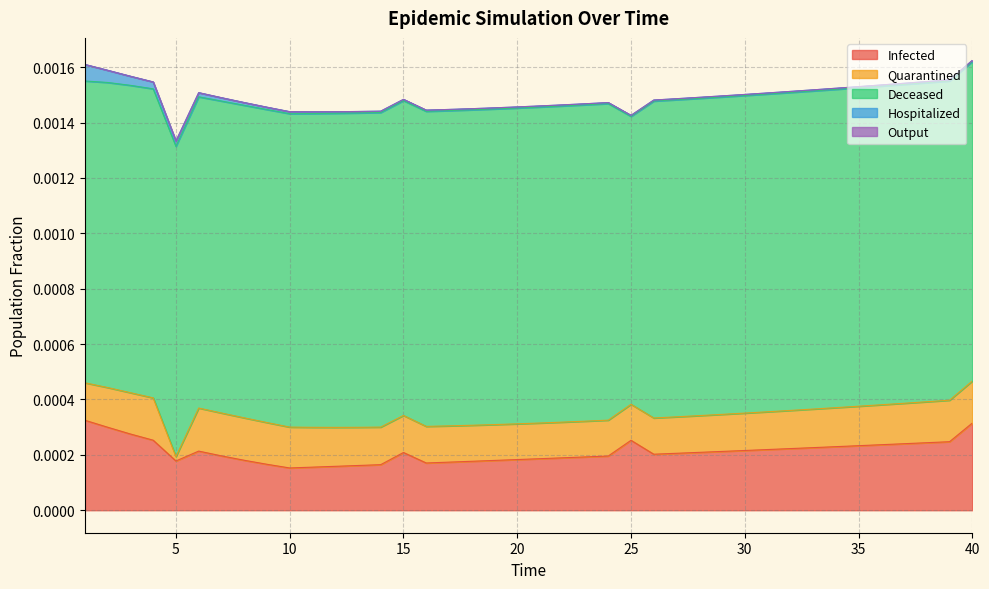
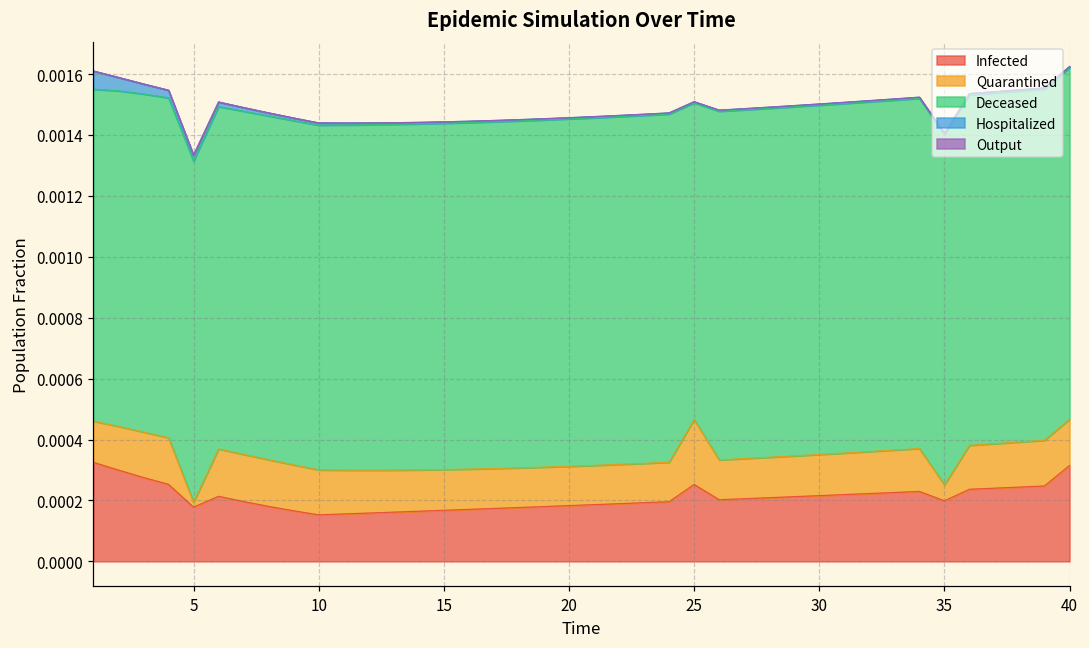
Infected, 15: 0.00021 -> 0.00017
Quarantined, 25: 0.00013 -> 0.00021
Infected, 35: 0.00023 -> 0.00020
Quarantined, 35: 0.00014 -> 0.00005
